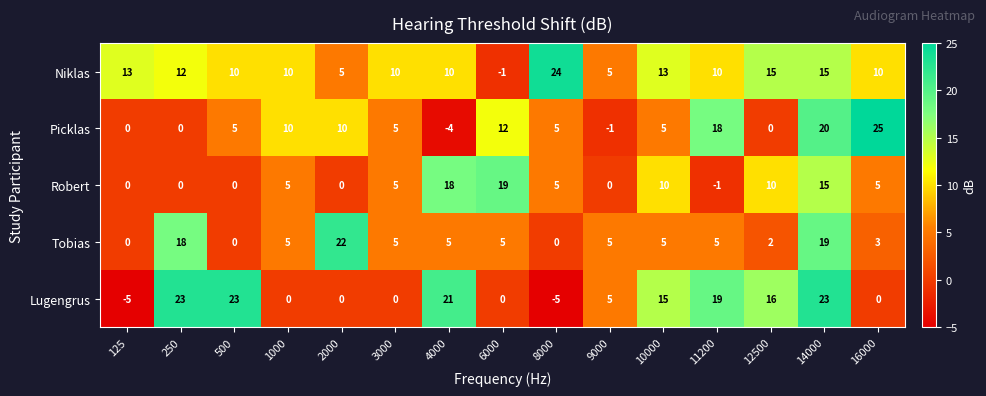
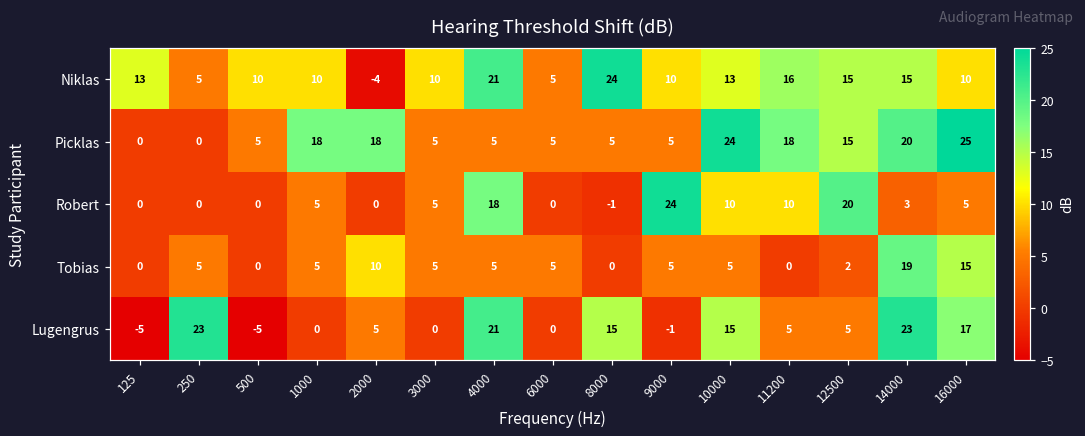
Niklas, 250: 12 -> 5
Niklas, 2000: 5 -> -4
Niklas, 4000: 10 -> 21
Niklas, 6000: -1 -> 5
Niklas, 9000: 5 -> 10
Niklas, 11200: 10 -> 16
Picklas, 1000: 10 -> 18
Picklas, 2000: 10 -> 18
Picklas, 4000: -4 -> 5
Picklas, 6000: 12 -> 5
Picklas, 9000: -1 -> 5
Picklas, 10000: 5 -> 24
Picklas, 12500: 0 -> 15
Robert, 6000: 19 -> 0
Robert, 8000: 5 -> -1
Robert, 9000: 0 -> 24
Robert, 11200: -1 -> 10
Robert, 12500: 10 -> 20
Robert, 14000: 15 -> 3
Tobias, 250: 18 -> 5
Tobias, 2000: 22 -> 10
Tobias, 11200: 5 -> 0
Tobias, 16000: 3 -> 15
Lugengrus, 500: 23 -> -5
Lugengrus, 2000: 0 -> 5
Lugengrus, 8000: -5 -> 15
Lugengrus, 9000: 5 -> -1
Lugengrus, 11200: 19 -> 5
Lugengrus, 12500: 16 -> 5
Lugengrus, 16000: 0 -> 17
